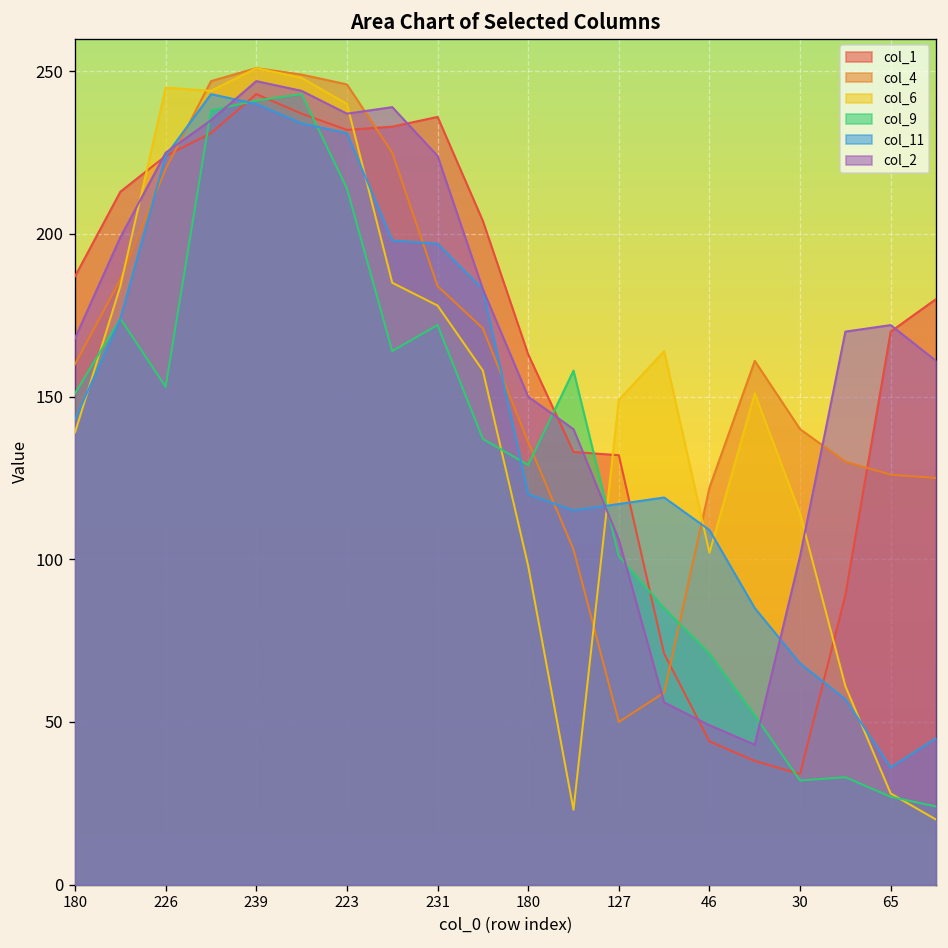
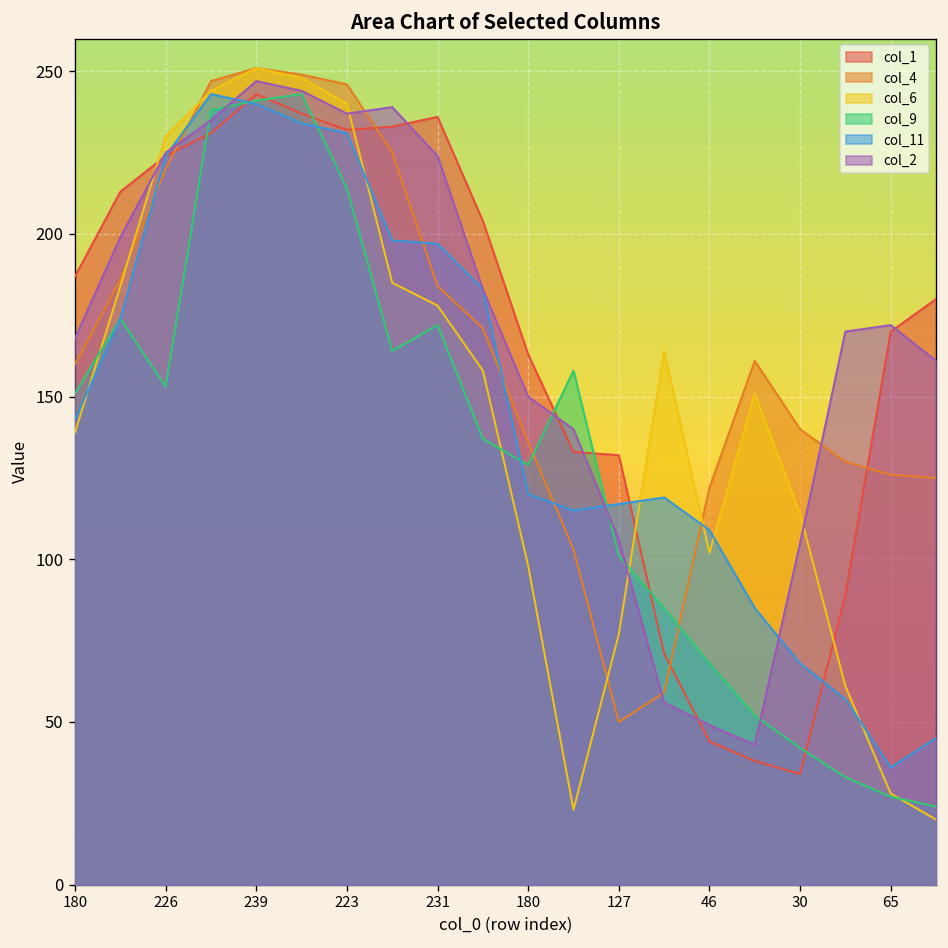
col_6, 226: 245 -> 230
col_6, 127: 149 -> 77
col_9, 46: 71 -> 68
col_9, 30: 32 -> 42
col_2, 30: 101 -> 105
